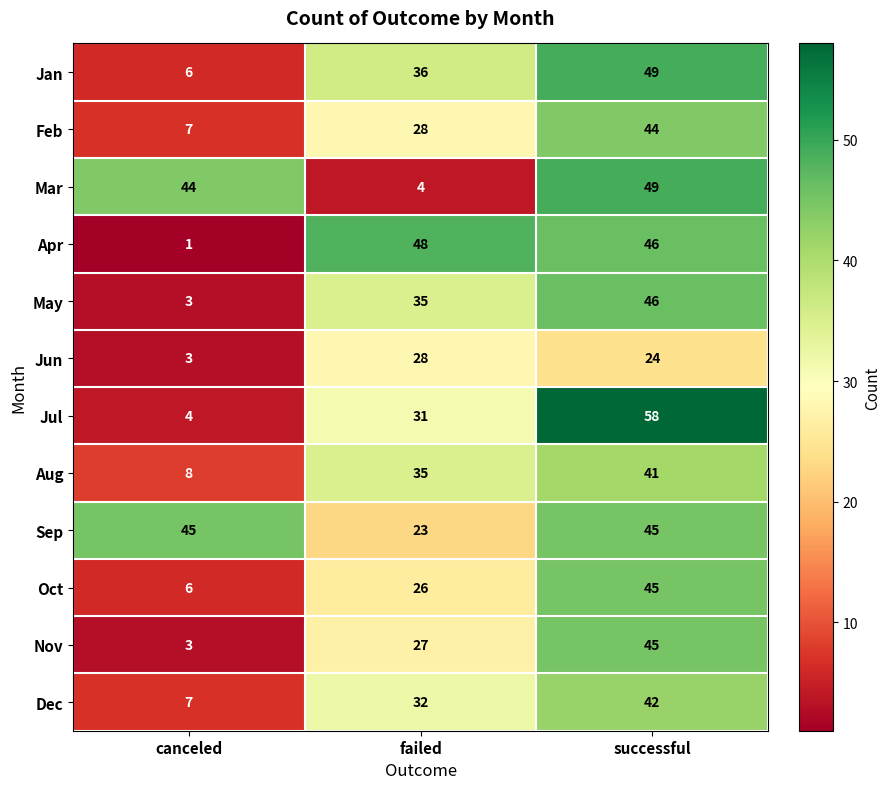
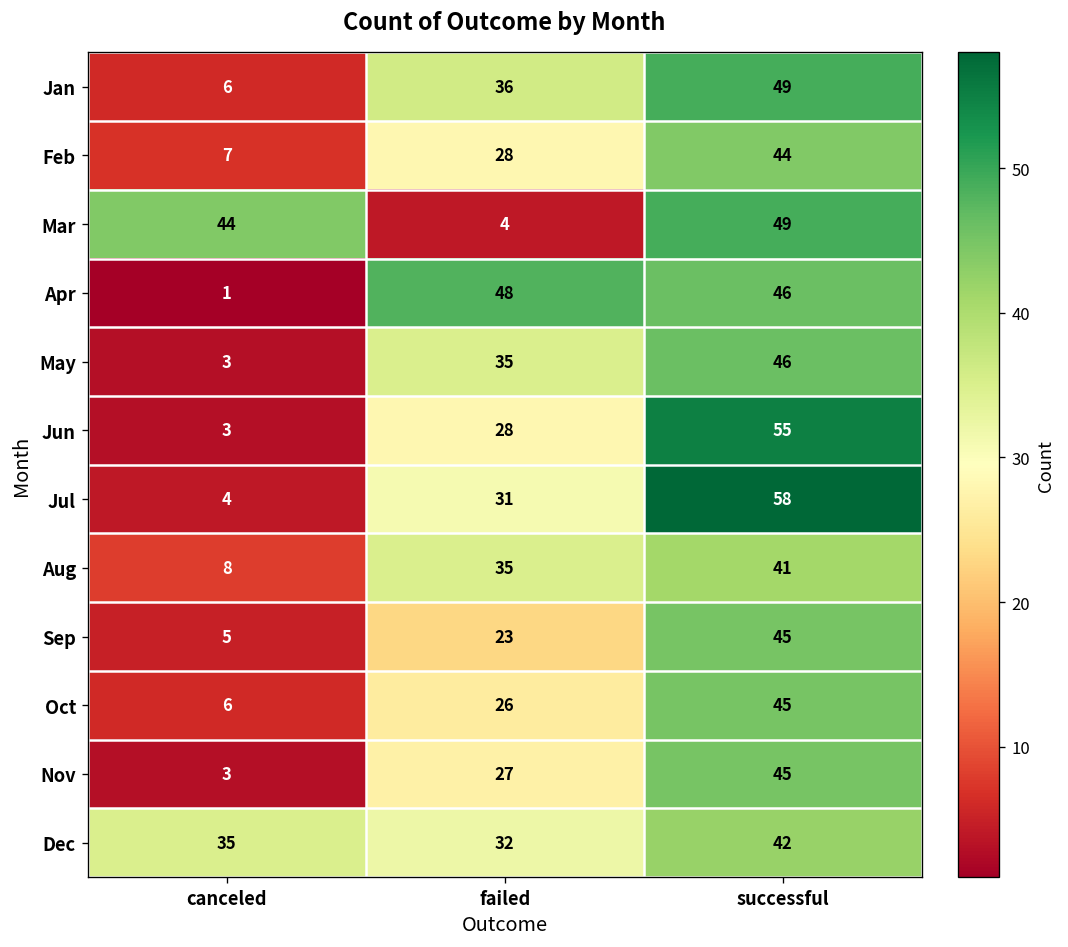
Jun, successful: 24 -> 55
Sep, canceled: 45 -> 5
Dec, canceled: 7 -> 35
